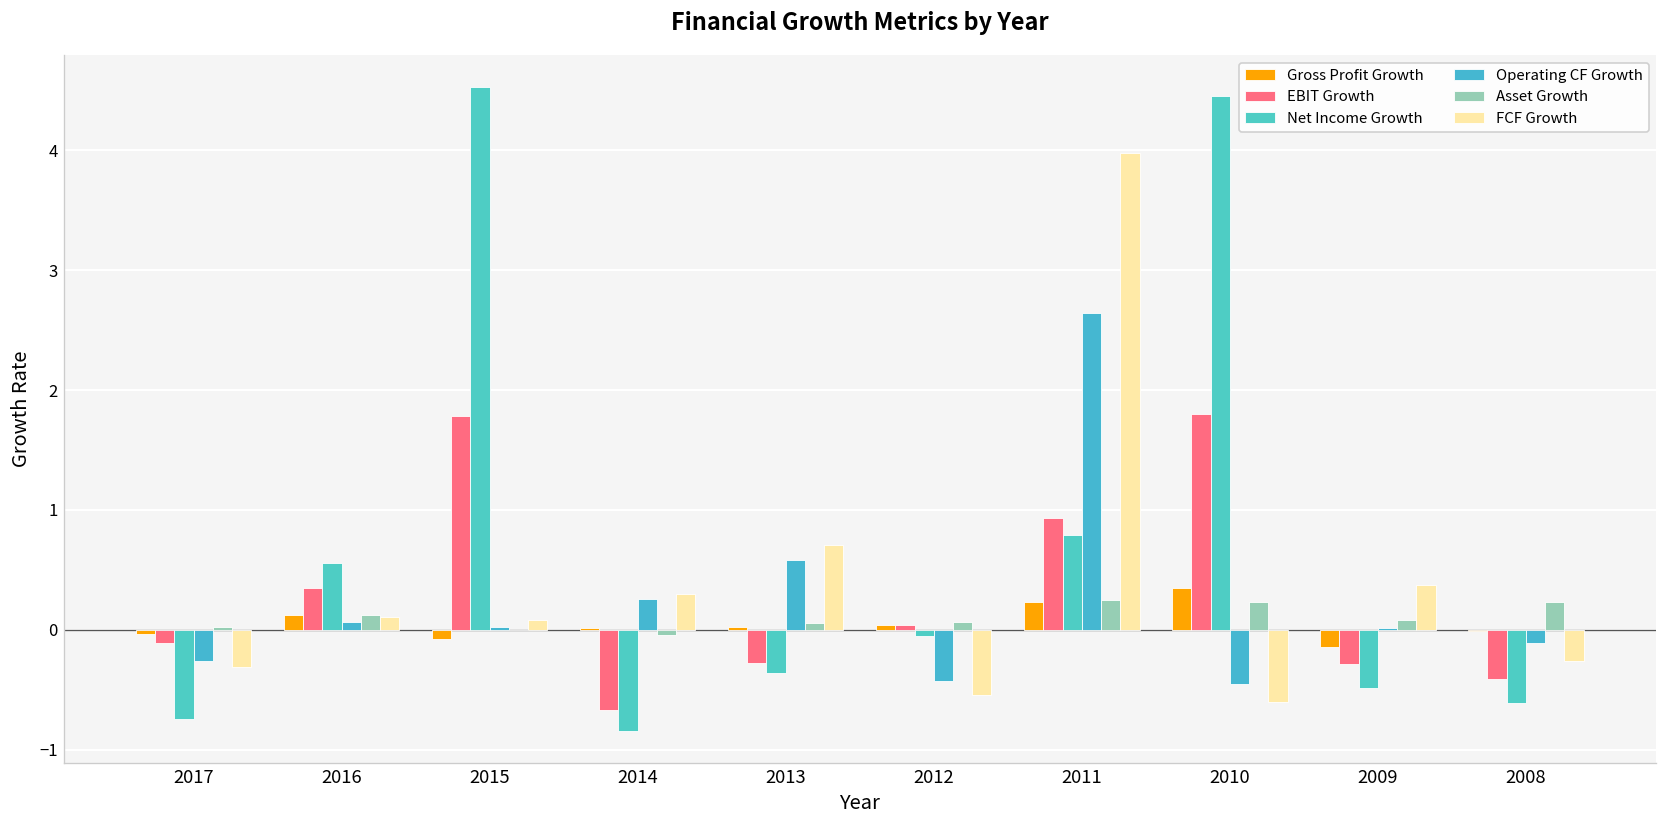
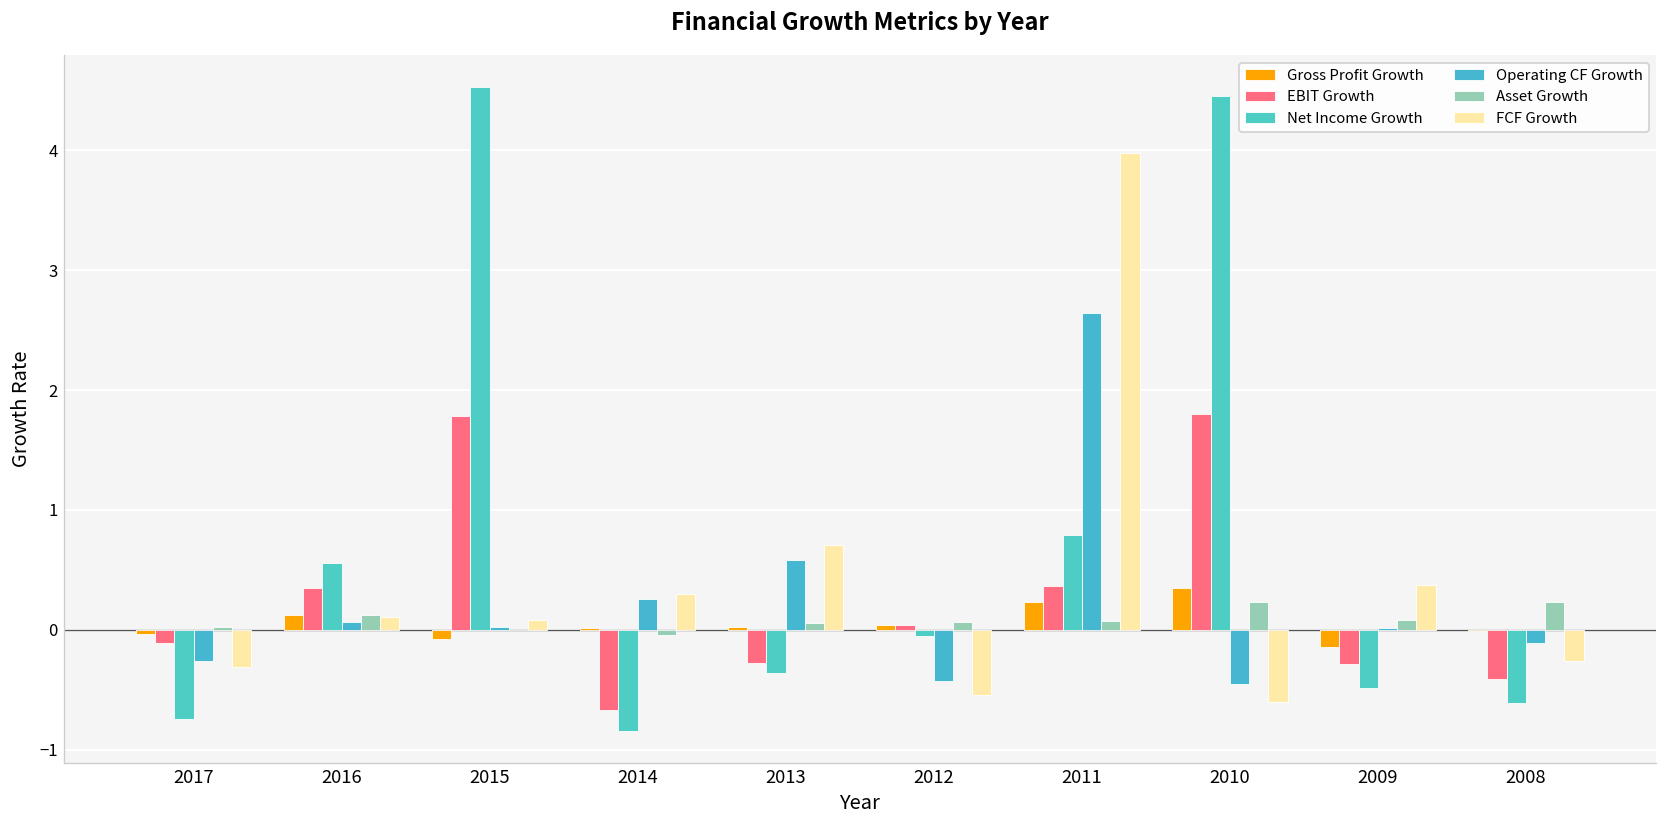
EBIT Growth, 2011: 0.9 -> 0.4
Asset Growth, 2011: 0.2 -> 0.1
